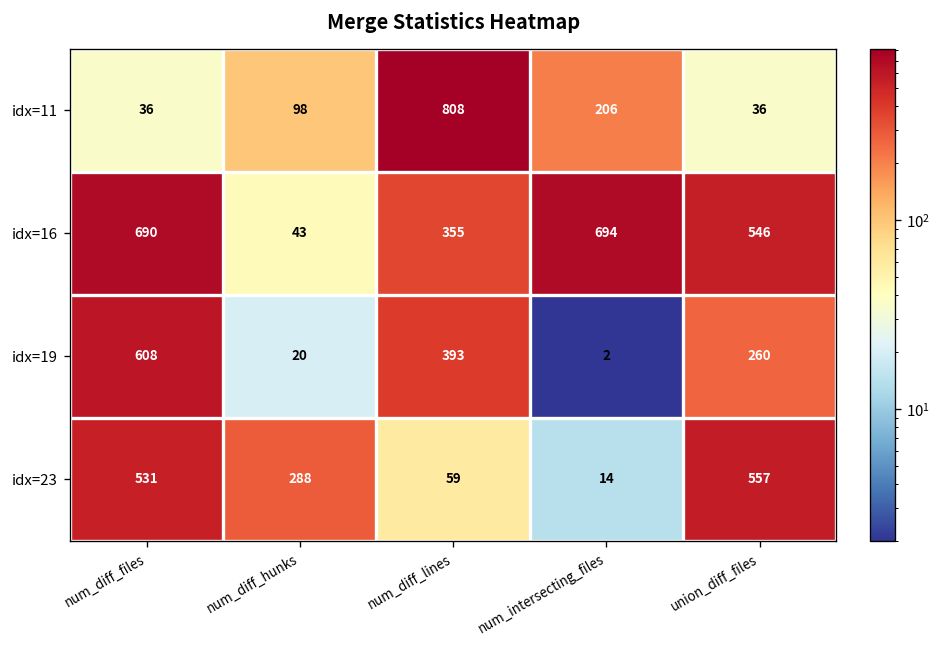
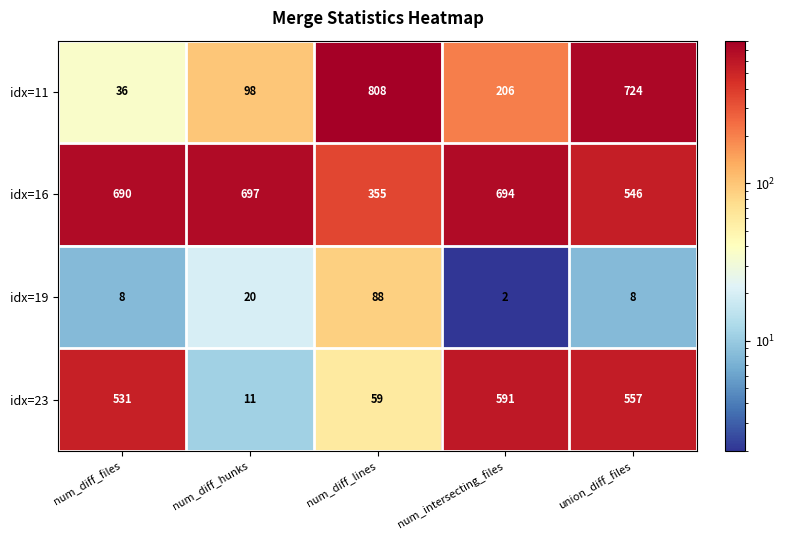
idx=11, union_diff_files: 36 -> 724
idx=16, num_diff_hunks: 43 -> 697
idx=19, num_diff_files: 608 -> 8
idx=19, num_diff_lines: 393 -> 88
idx=19, union_diff_files: 260 -> 8
idx=23, num_diff_hunks: 288 -> 11
idx=23, num_intersecting_files: 14 -> 591
